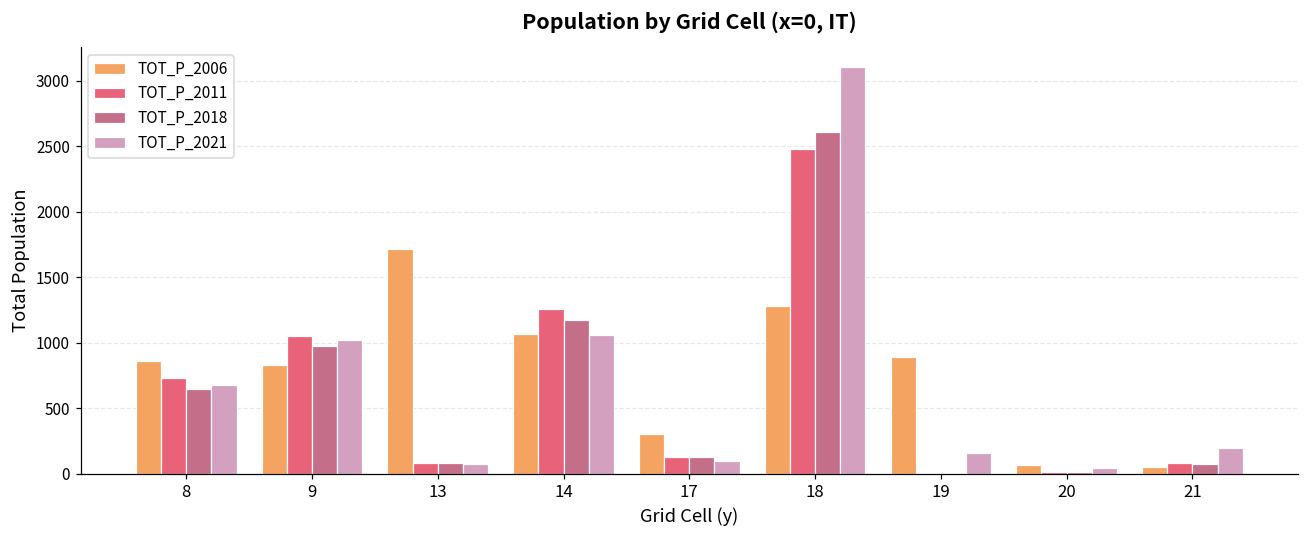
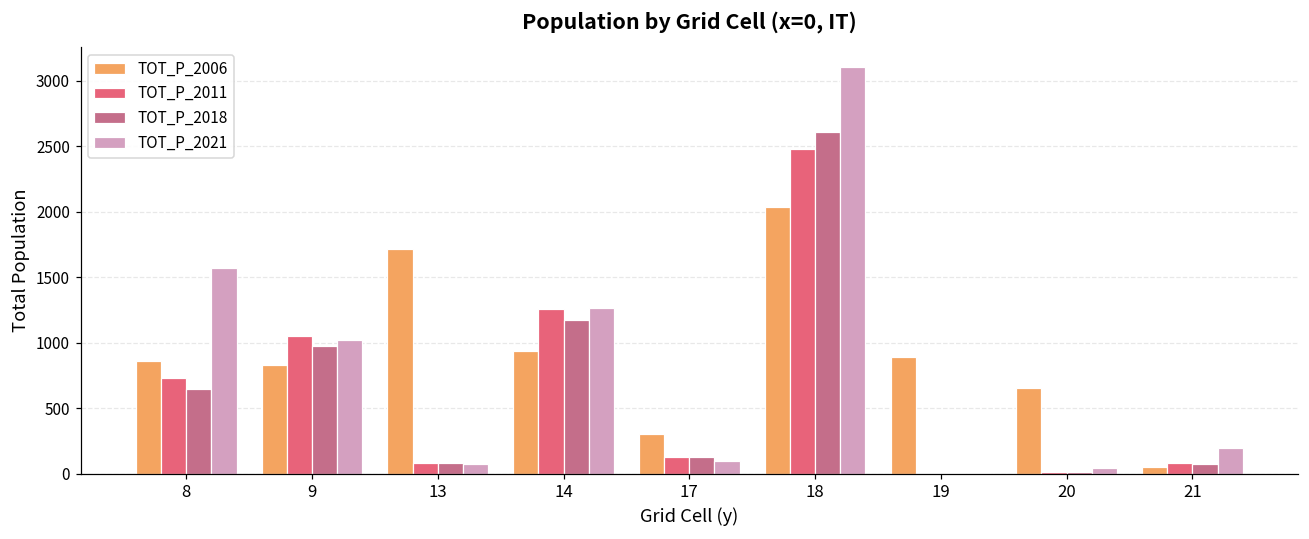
TOT_P_2021, 8: 680 -> 1570
TOT_P_2006, 14: 1070 -> 940
TOT_P_2021, 14: 1060 -> 1260
TOT_P_2006, 18: 1280 -> 2040
TOT_P_2021, 19: 160 -> 10
TOT_P_2006, 20: 70 -> 650
